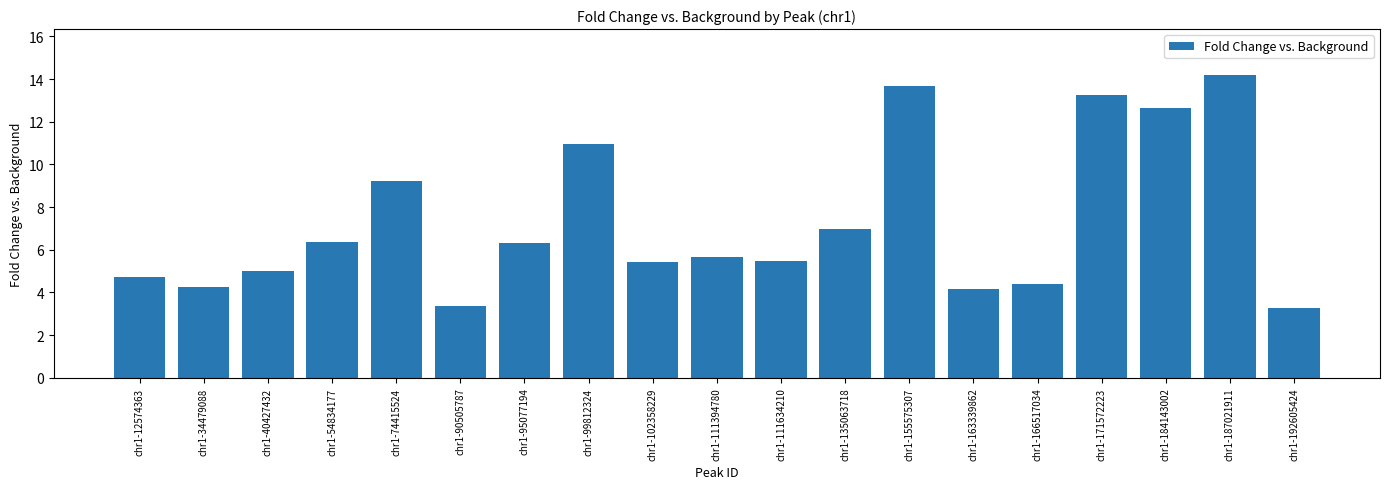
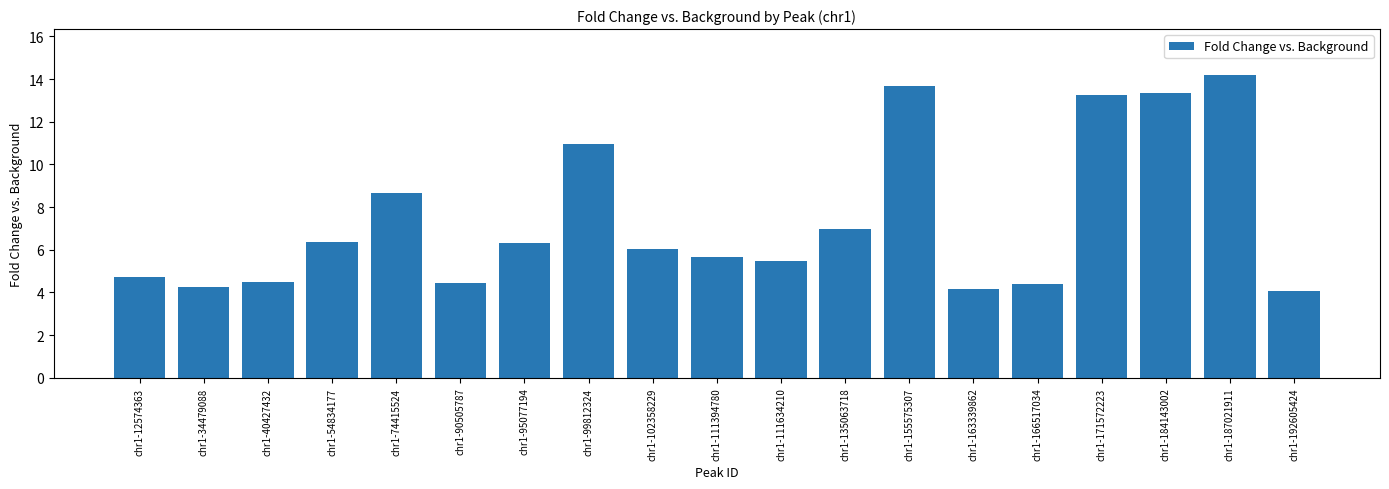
chr1-40427432: 5.0 -> 4.5
chr1-74415524: 9.2 -> 8.7
chr1-90505787: 3.4 -> 4.4
chr1-102358229: 5.4 -> 6.1
chr1-184143002: 12.6 -> 13.4
chr1-192605424: 3.3 -> 4.1
